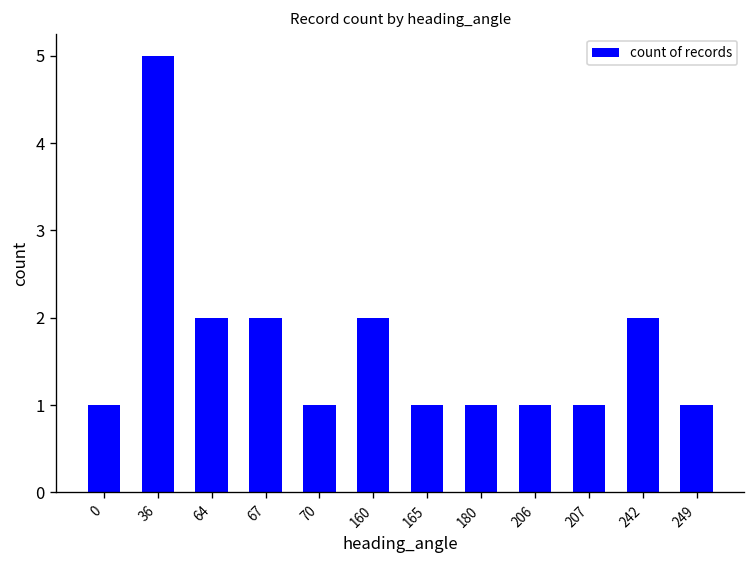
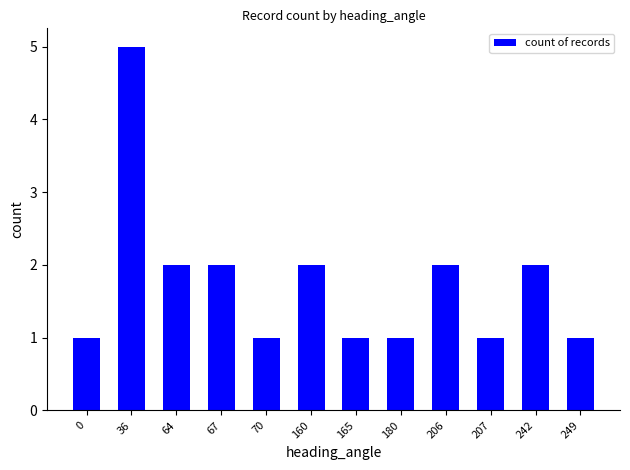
206: 1 -> 2
